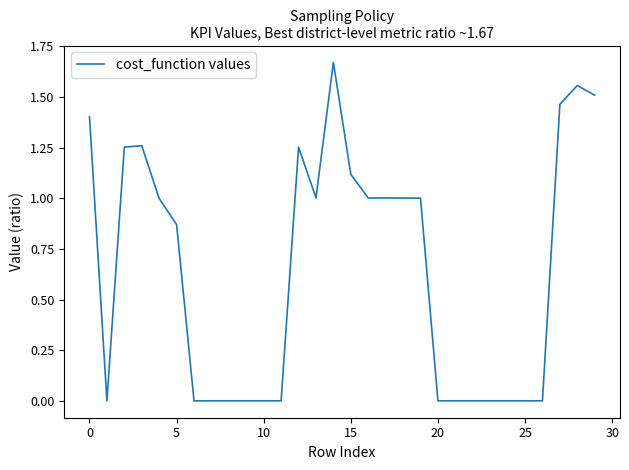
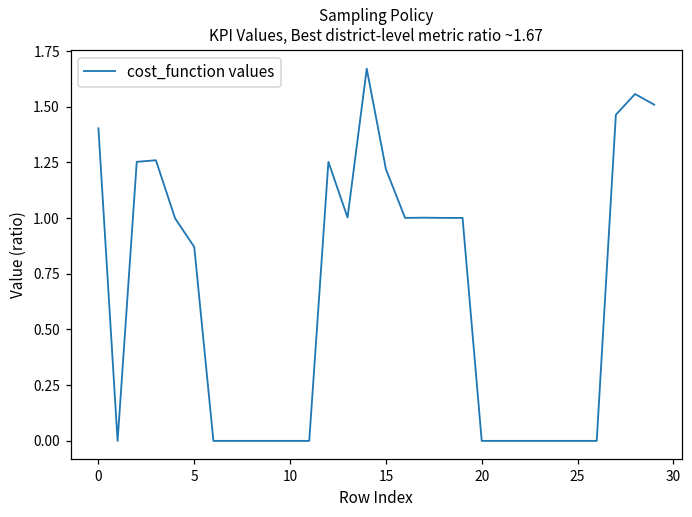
15: 1.12 -> 1.22
